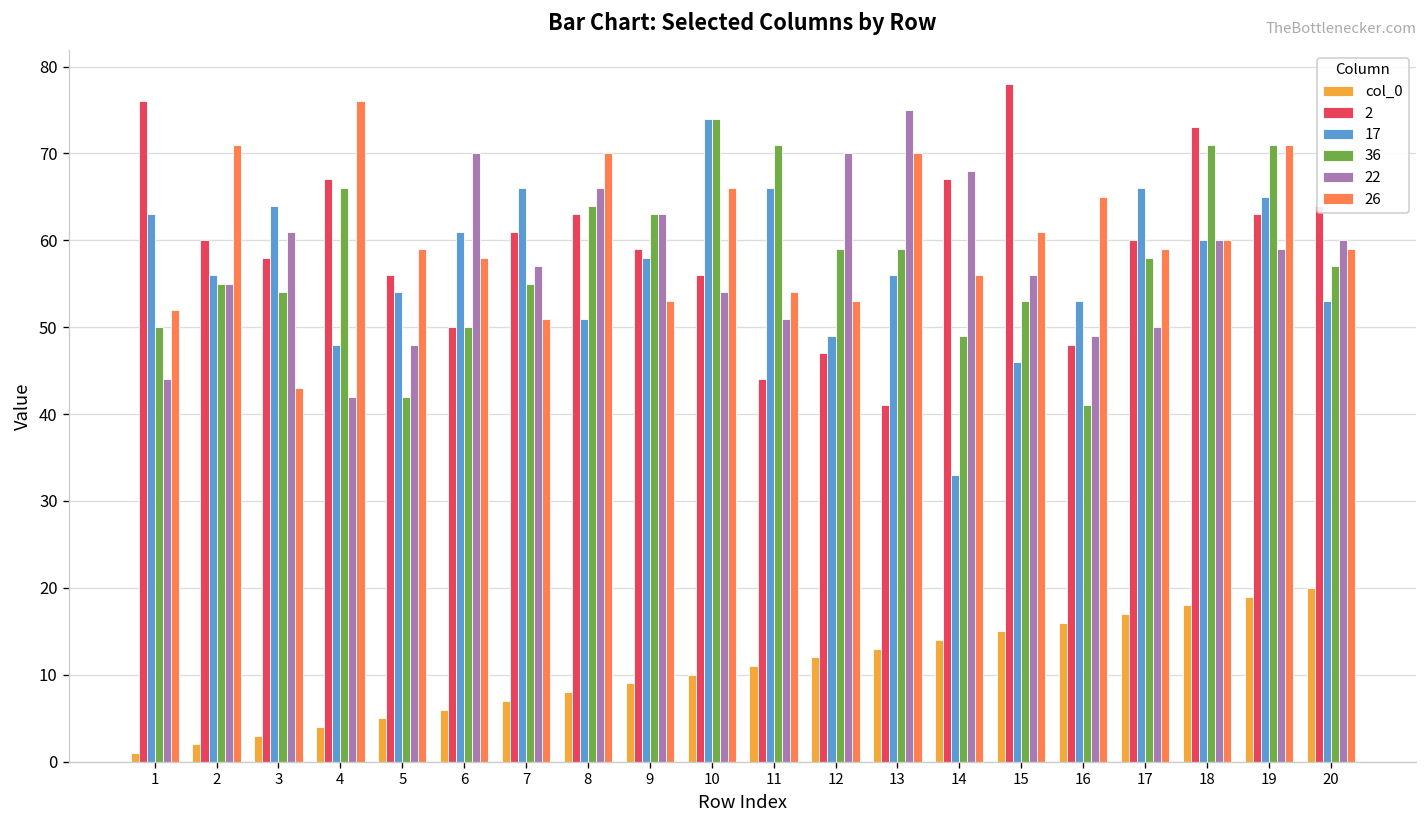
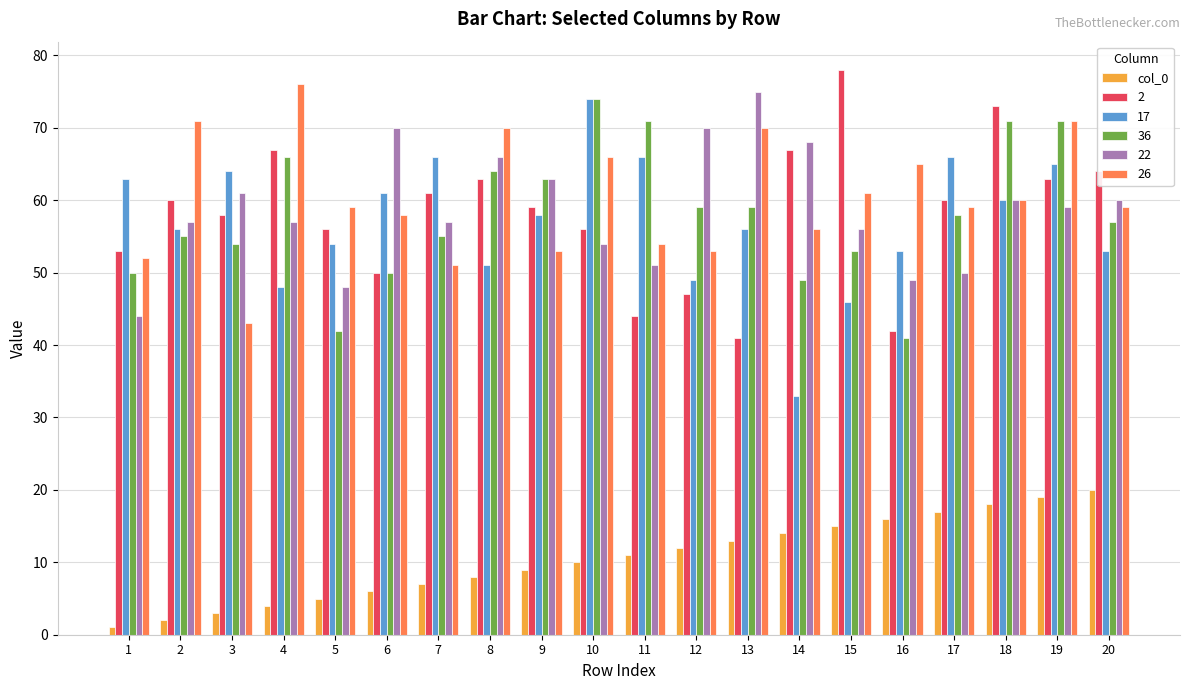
2, 1: 76 -> 53
22, 2: 55 -> 57
22, 4: 42 -> 57
2, 16: 48 -> 42
